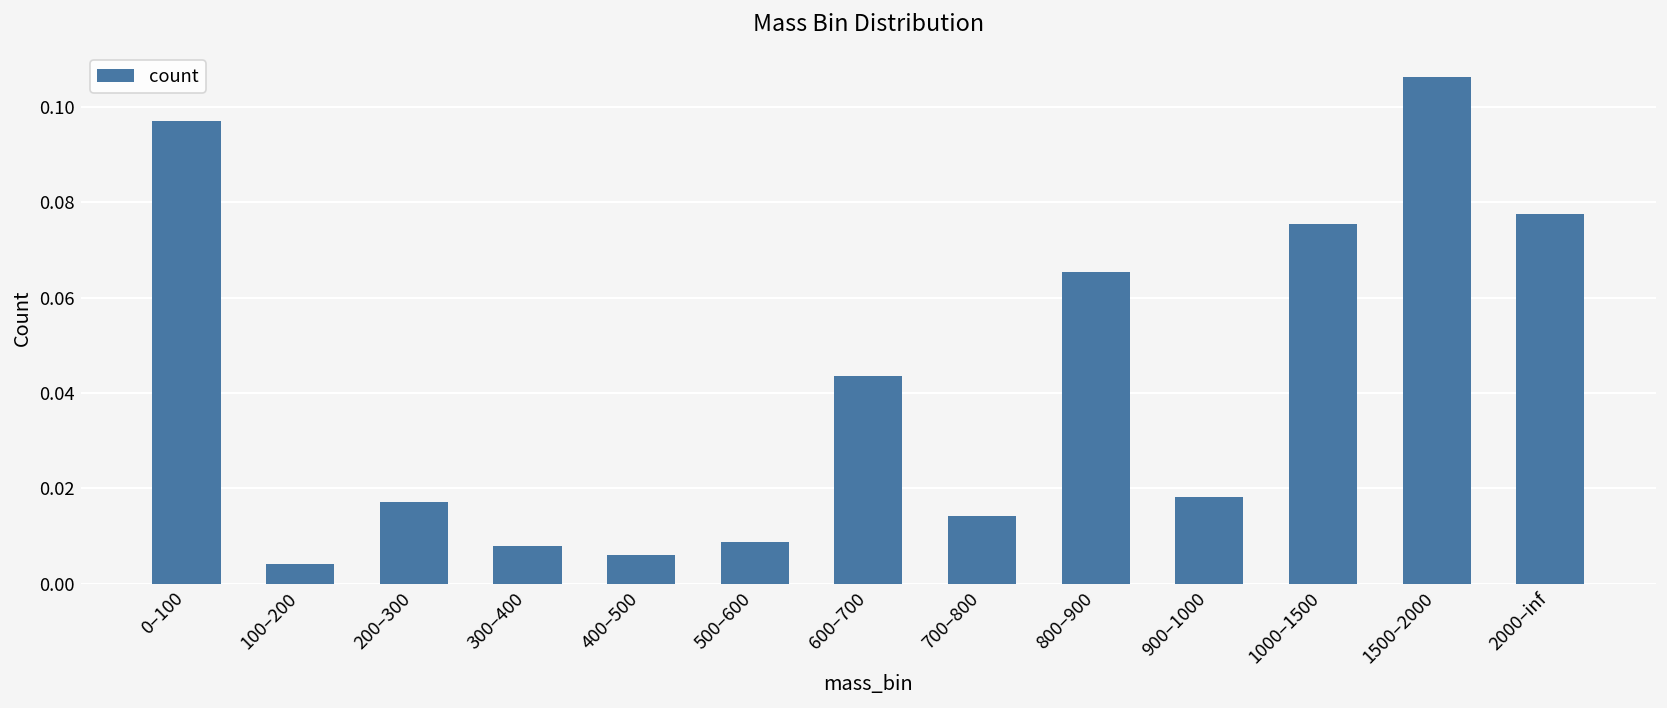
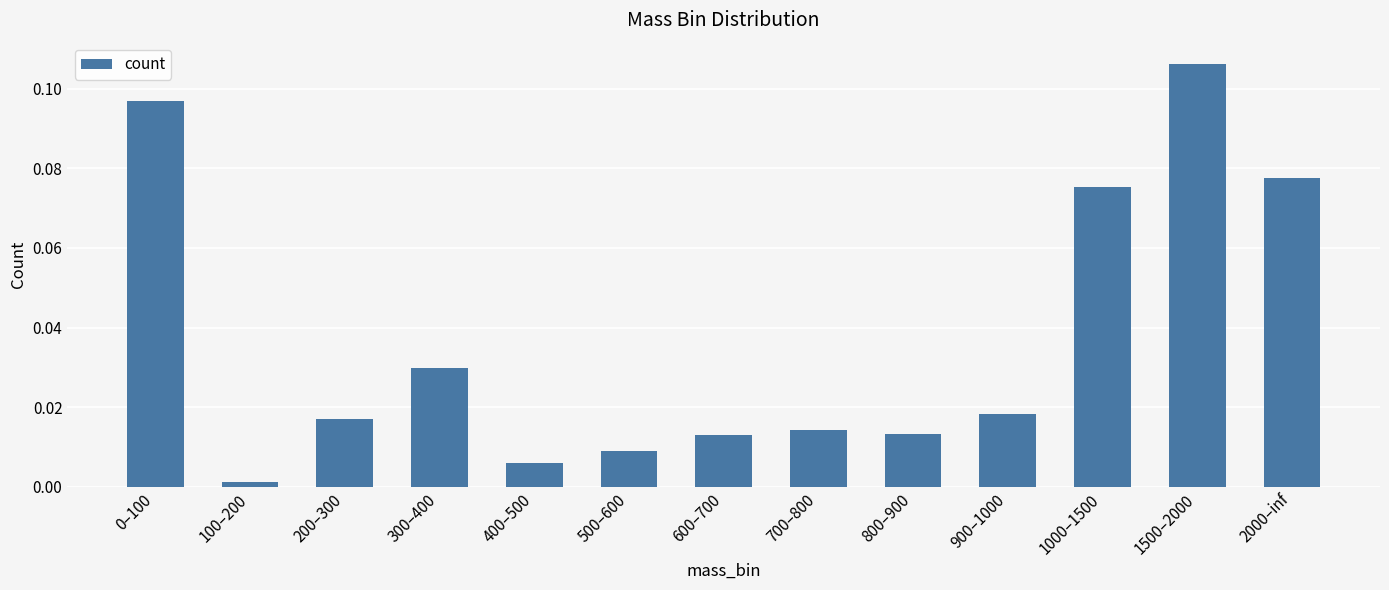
100–200: 0.004 -> 0.001
300–400: 0.008 -> 0.030
600–700: 0.044 -> 0.013
800–900: 0.065 -> 0.013
